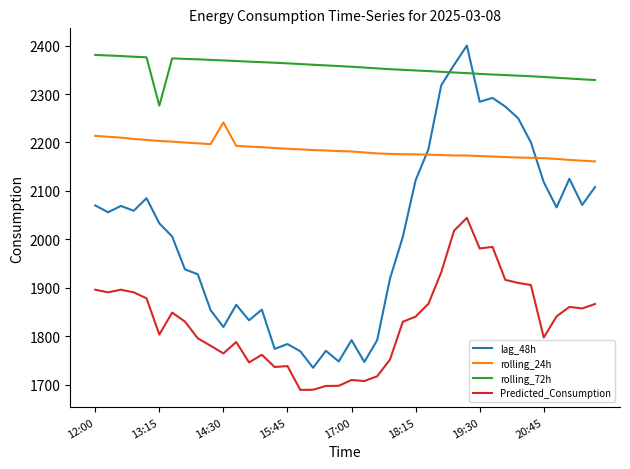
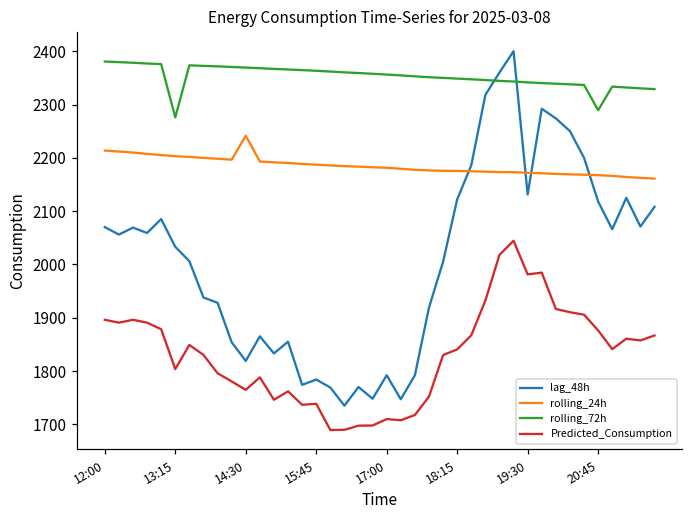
lag_48h, 19:30: 2280 -> 2130
rolling_72h, 20:45: 2340 -> 2290
Predicted_Consumption, 20:45: 1800 -> 1880
